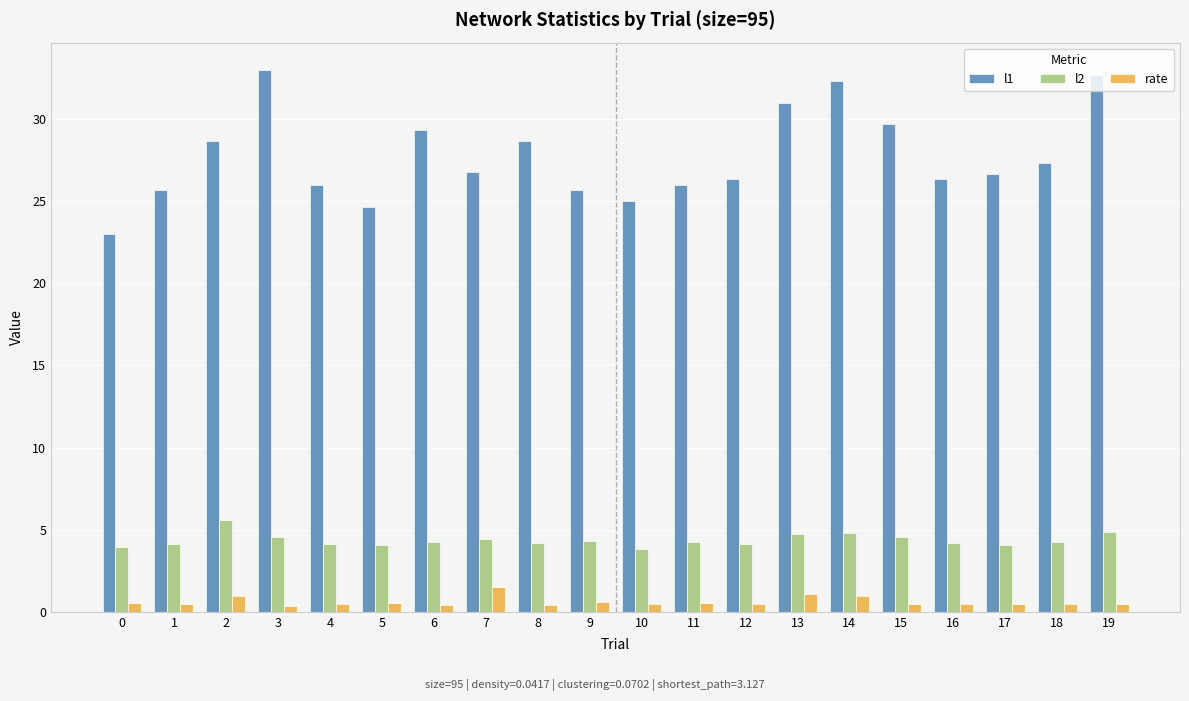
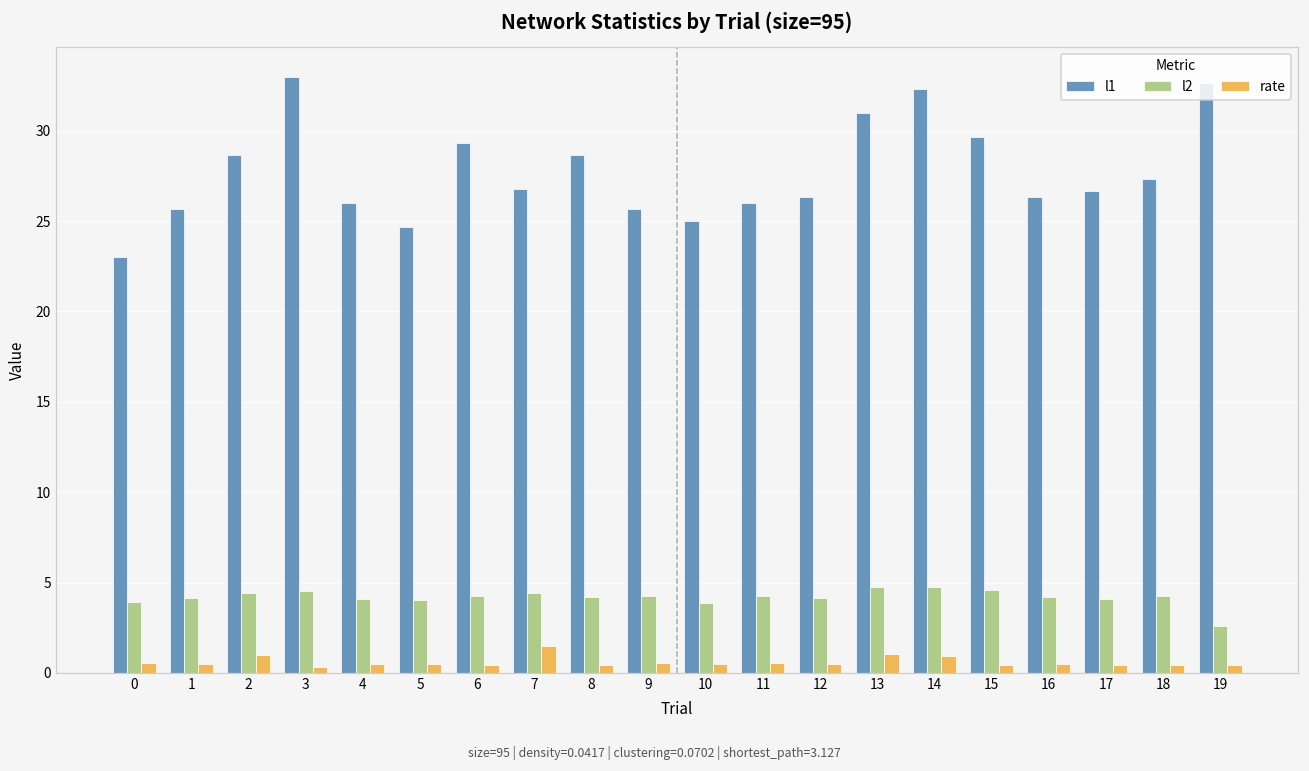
l2, 2: 5.6 -> 4.4
l2, 19: 4.9 -> 2.6
